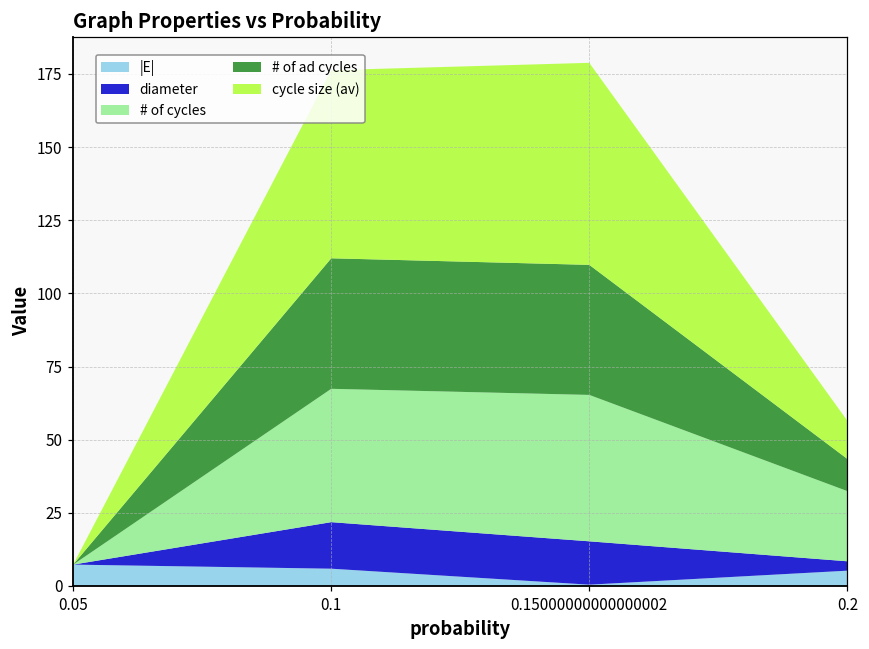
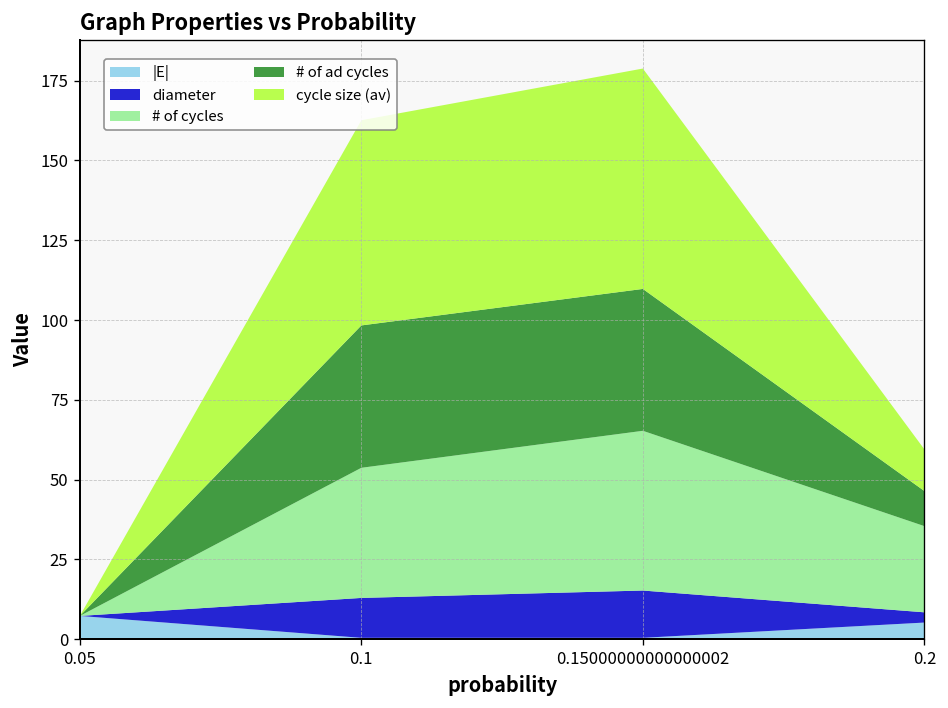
|E|, 0.1: 6 -> 0
diameter, 0.1: 16 -> 13
# of cycles, 0.1: 46 -> 41
# of cycles, 0.2: 24 -> 27
